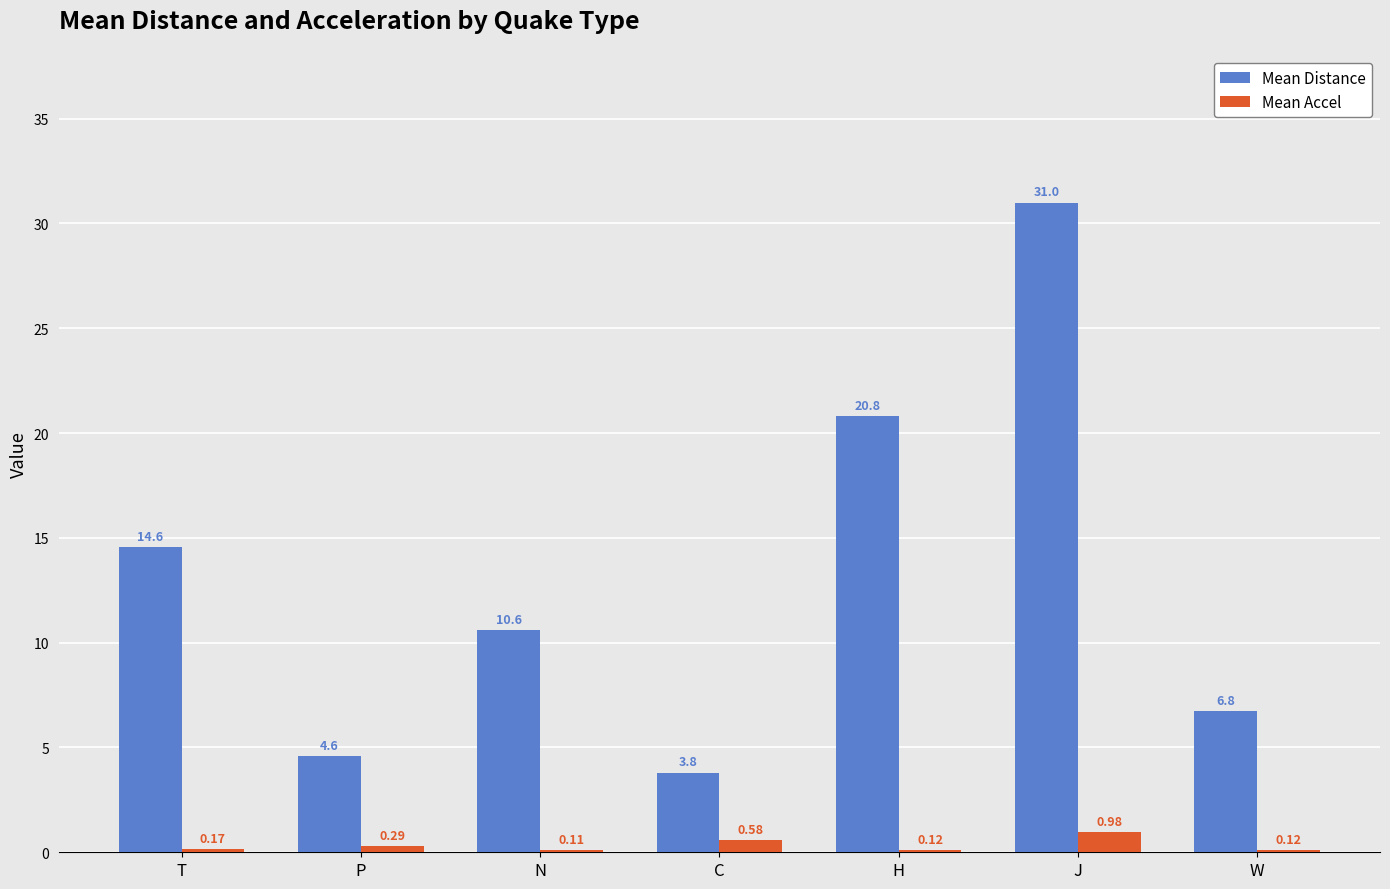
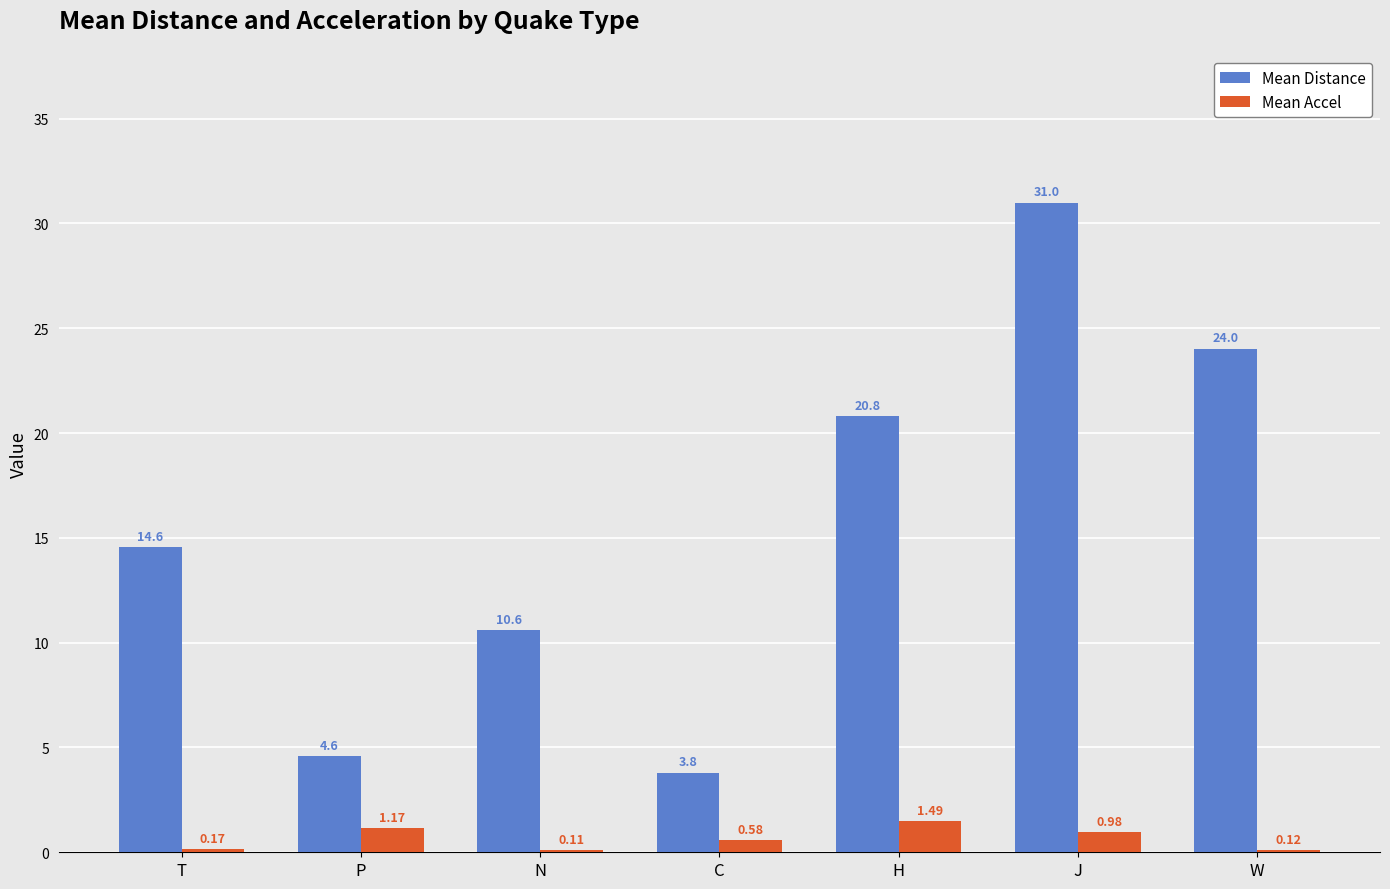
Mean Accel, P: 0.29 -> 1.17
Mean Accel, H: 0.12 -> 1.49
Mean Distance, W: 6.8 -> 24.0
